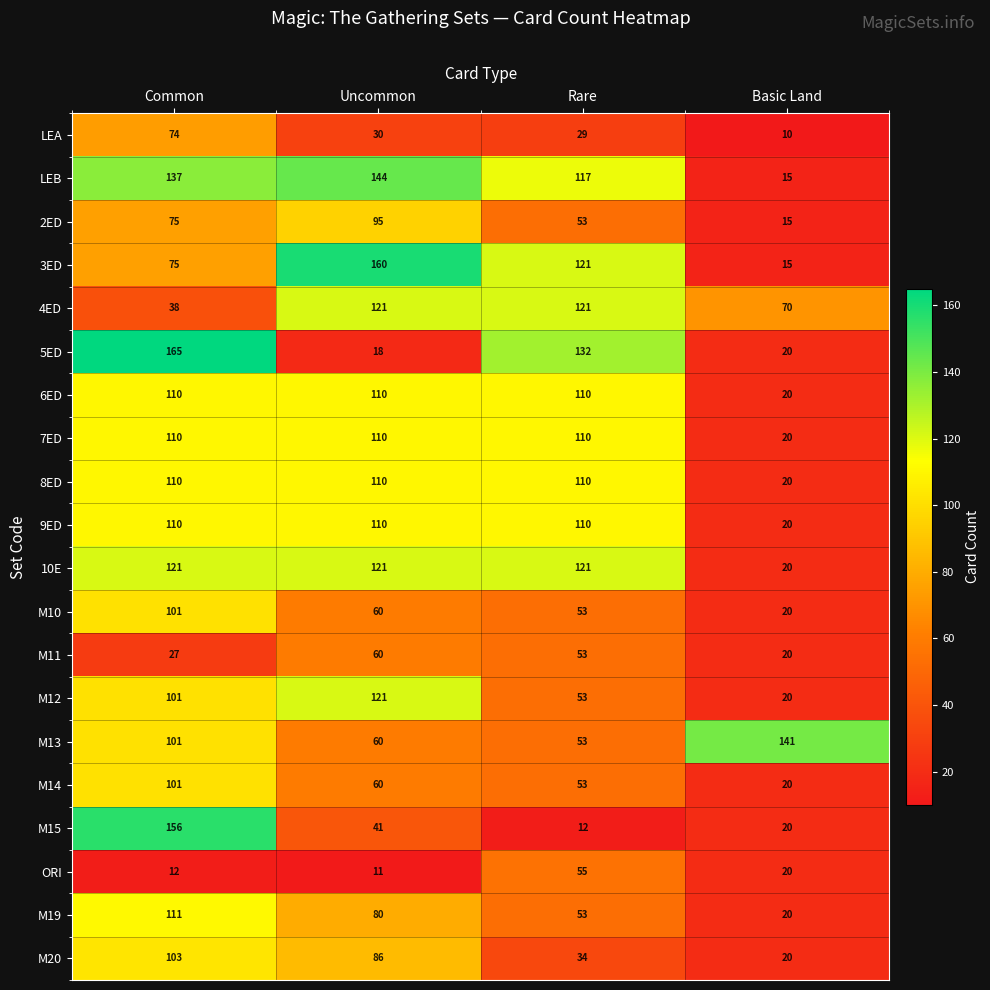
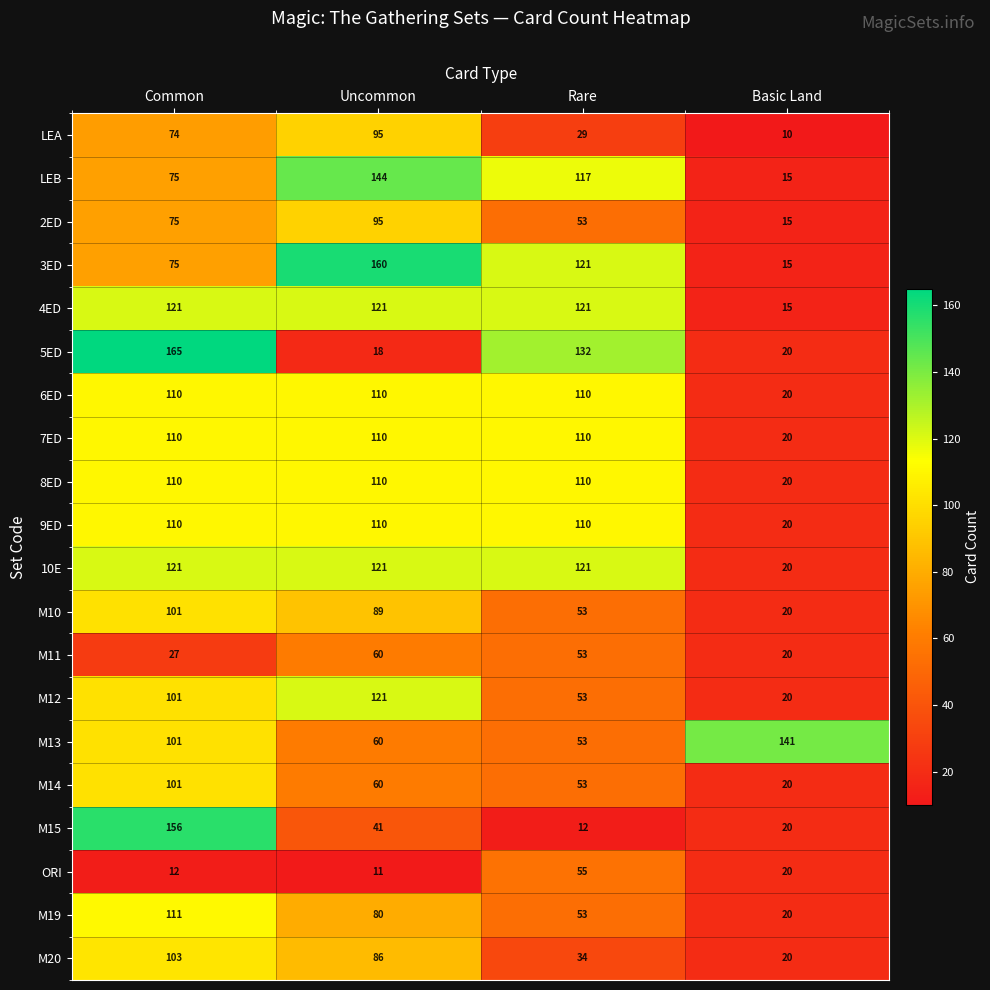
LEA, Uncommon: 30 -> 95
LEB, Common: 137 -> 75
4ED, Common: 38 -> 121
4ED, Basic Land: 70 -> 15
M10, Uncommon: 60 -> 89
